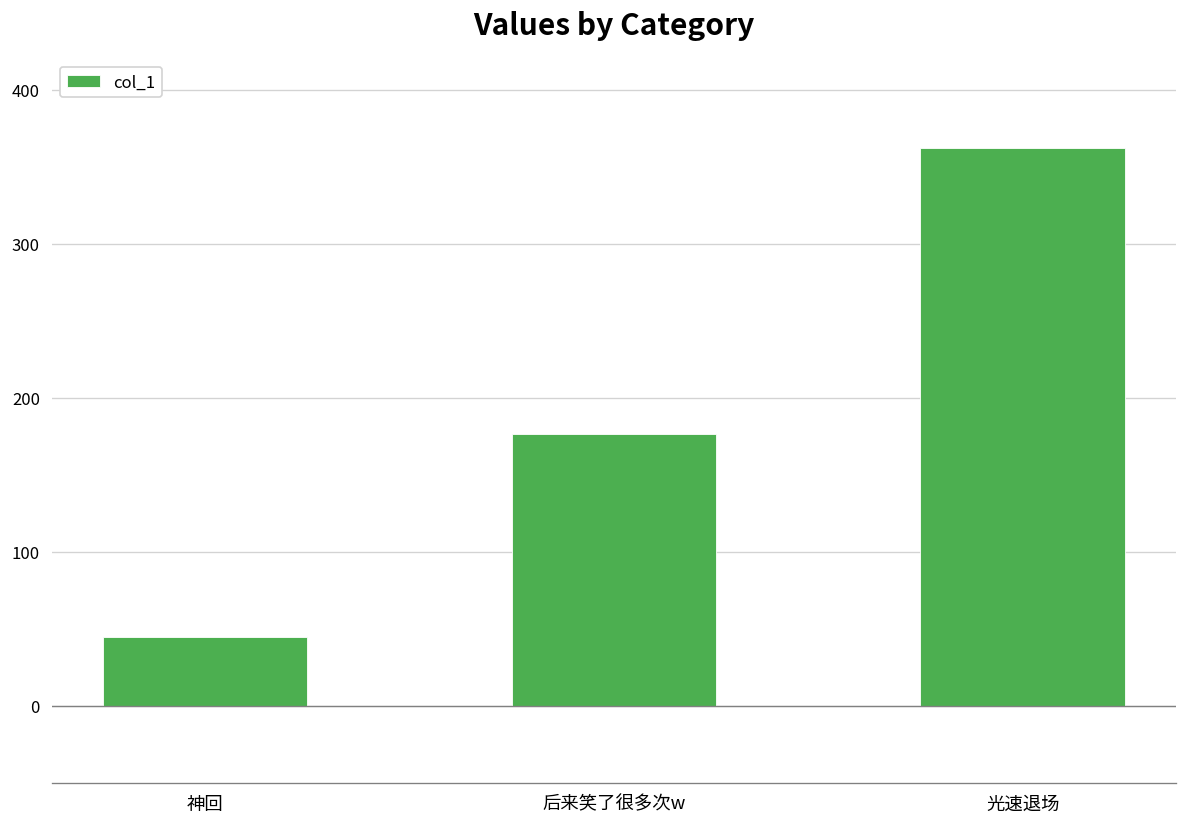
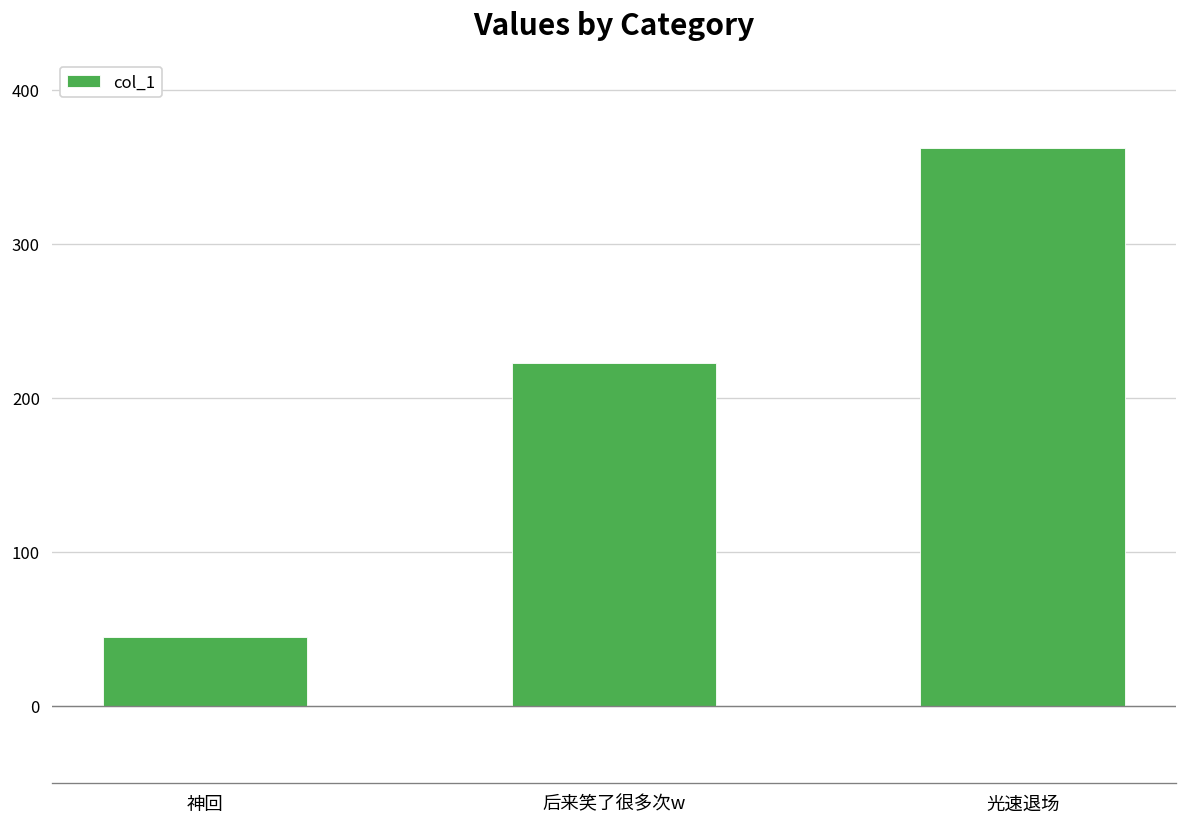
后来笑了很多次w: 177 -> 222
